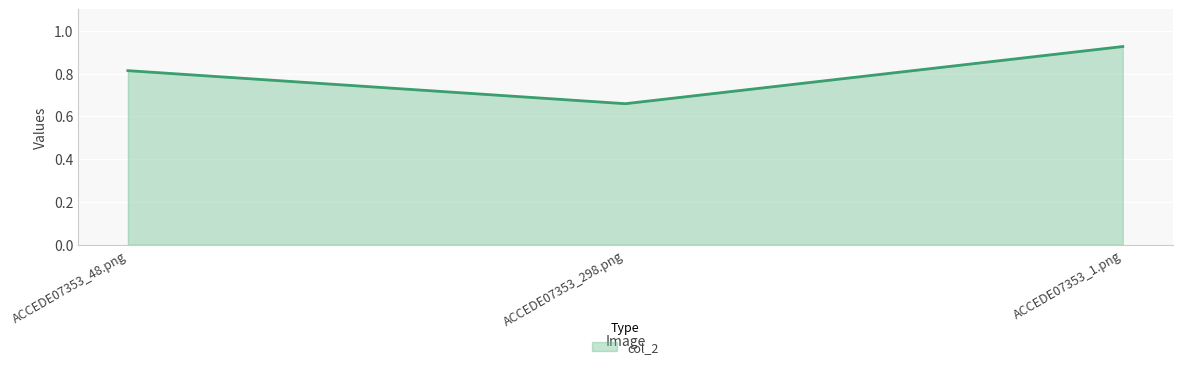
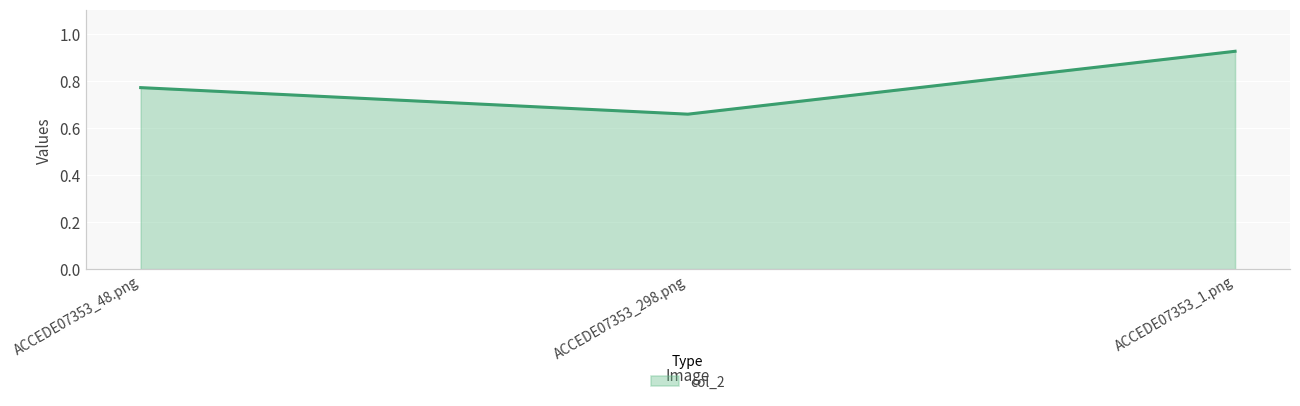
ACCEDE07353_48.png: 0.81 -> 0.77
